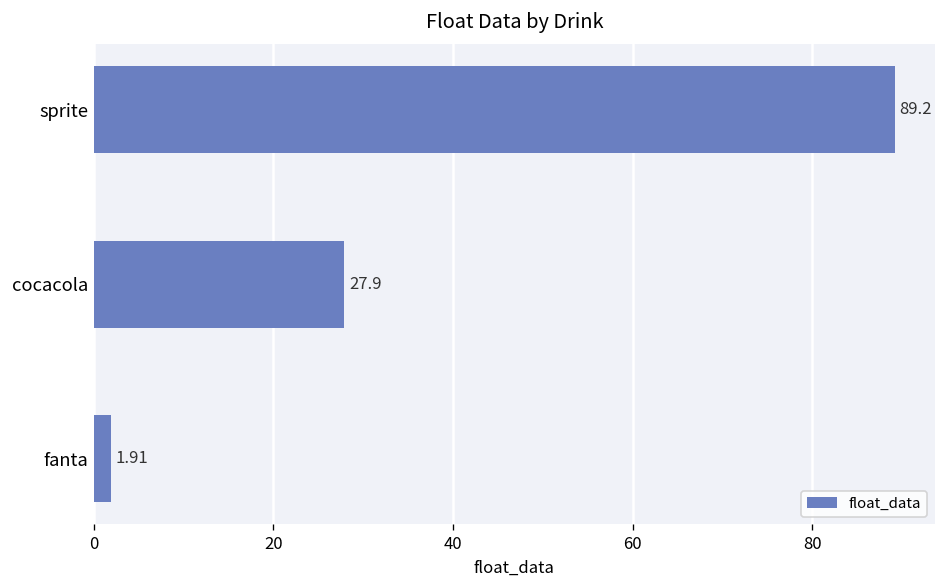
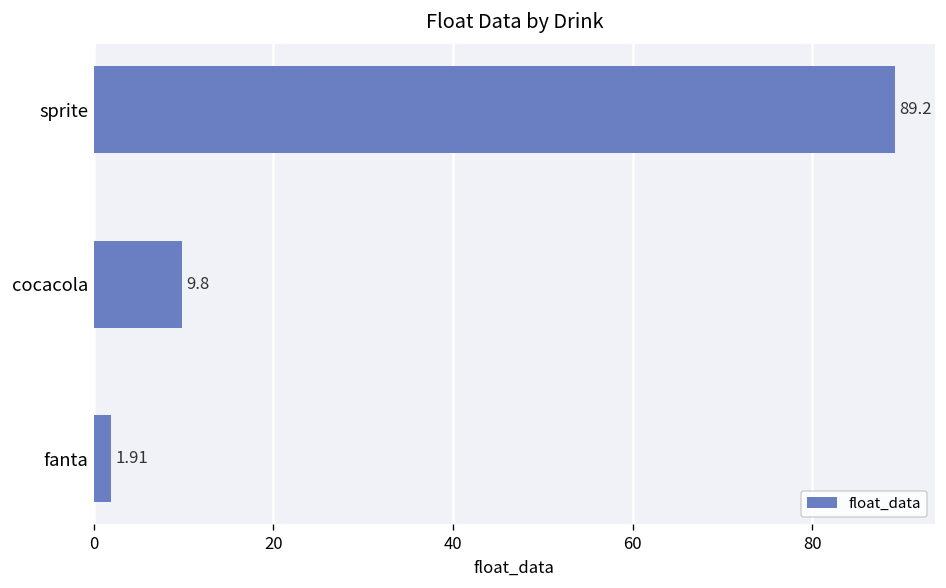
cocacola: 27.9 -> 9.8
